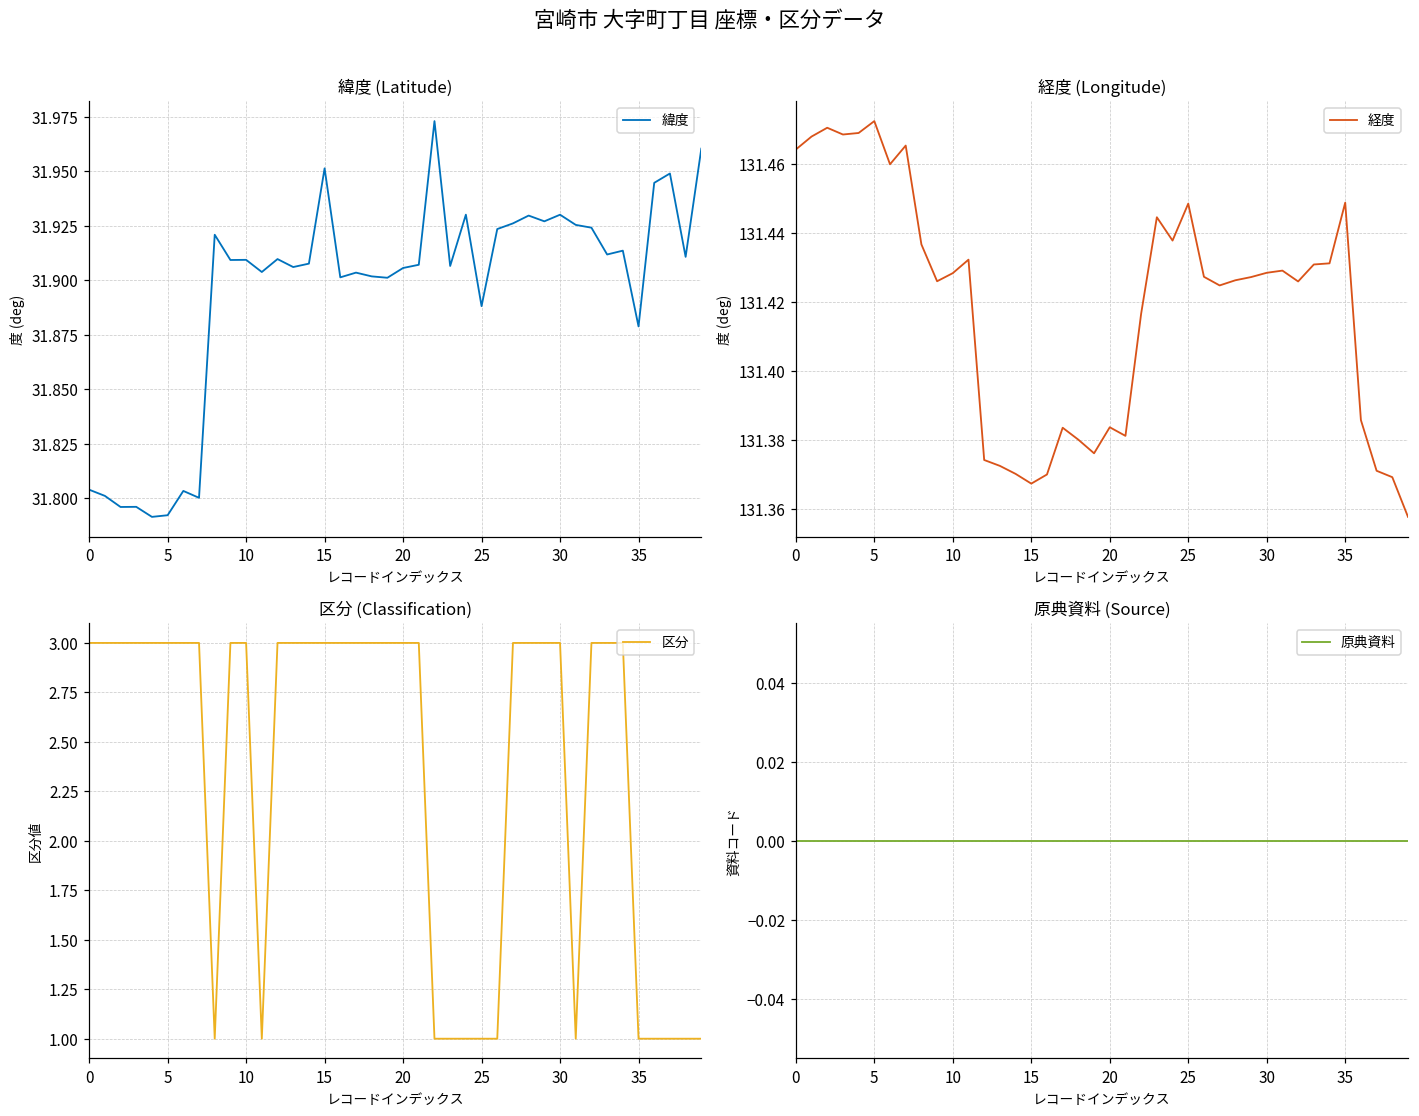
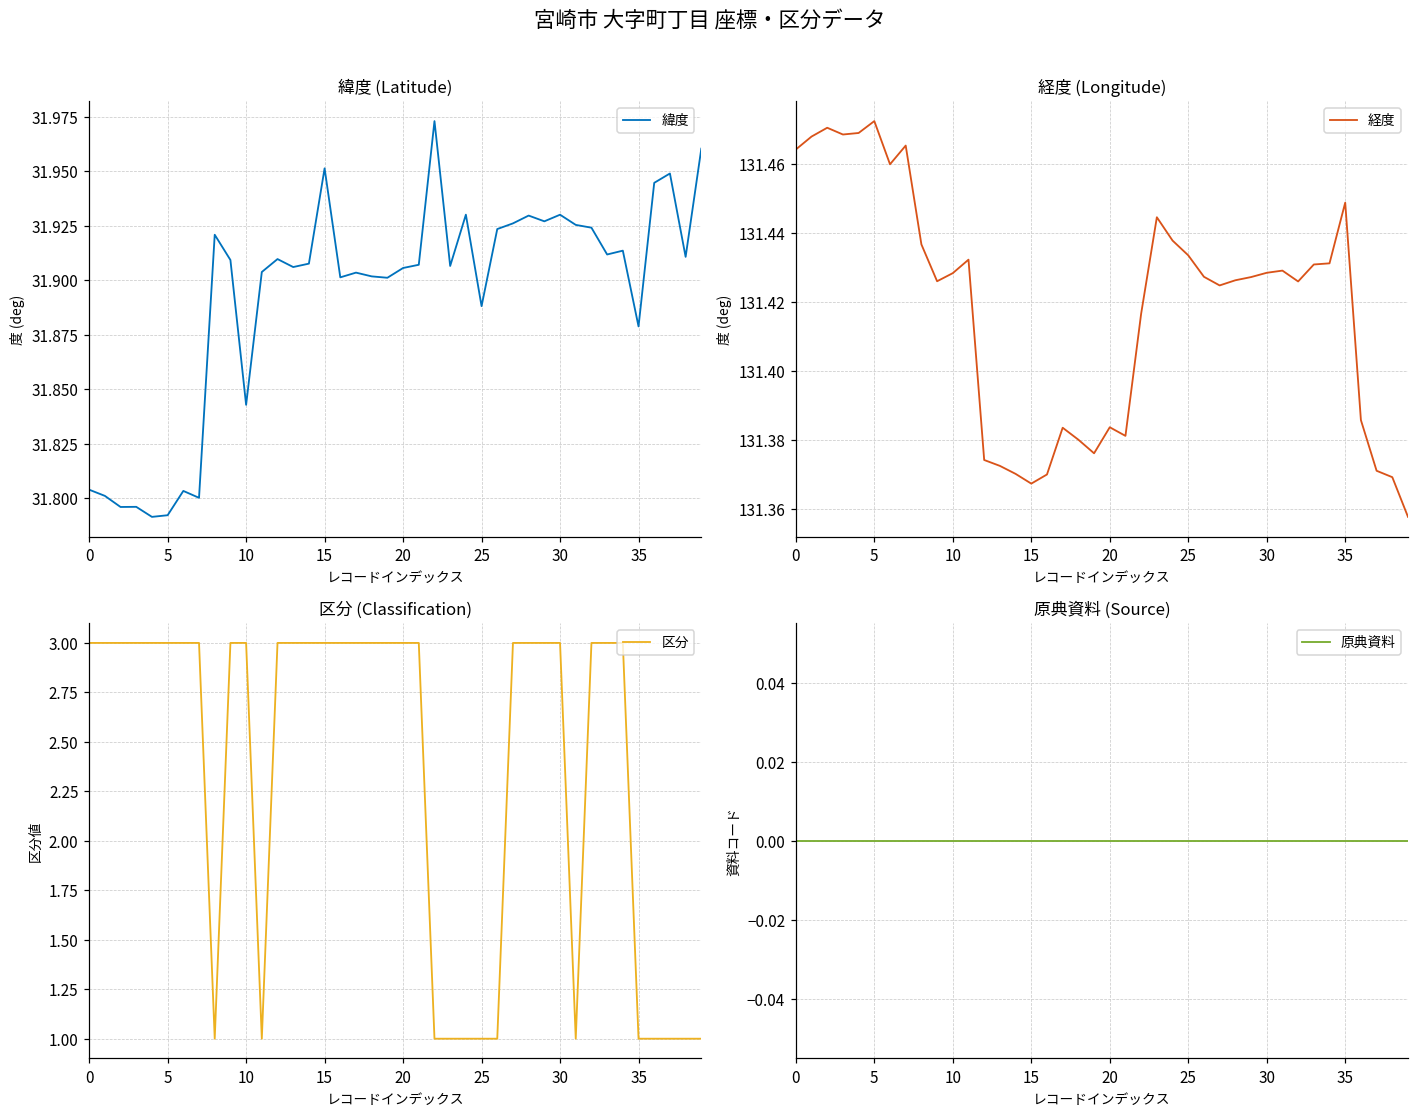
緯度 (Latitude), 10: 31.909 -> 31.843
経度 (Longitude), 25: 131.448 -> 131.434
